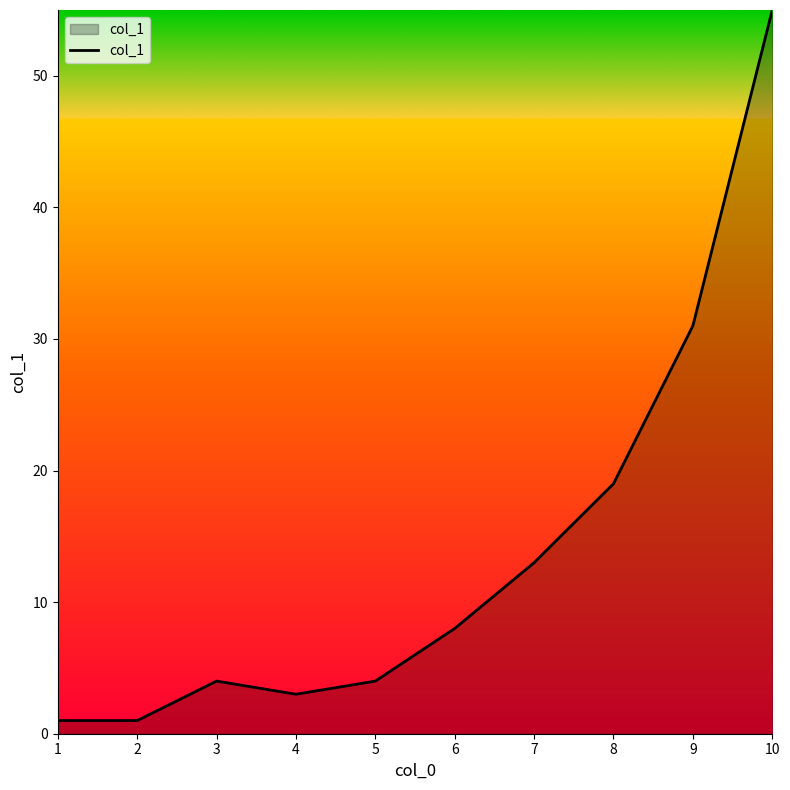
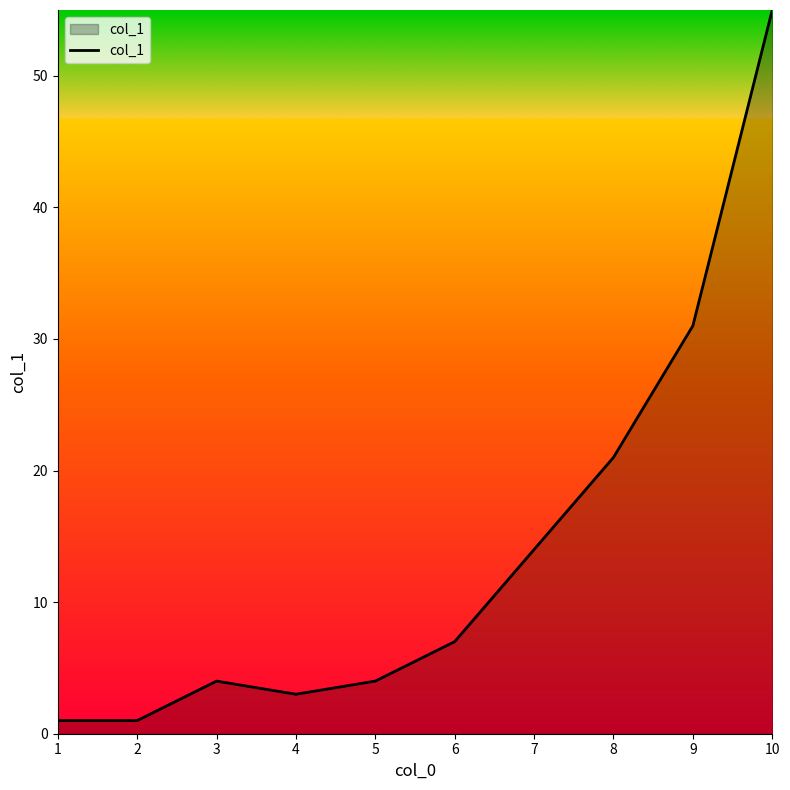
6: 8 -> 7
7: 13 -> 14
8: 19 -> 21
